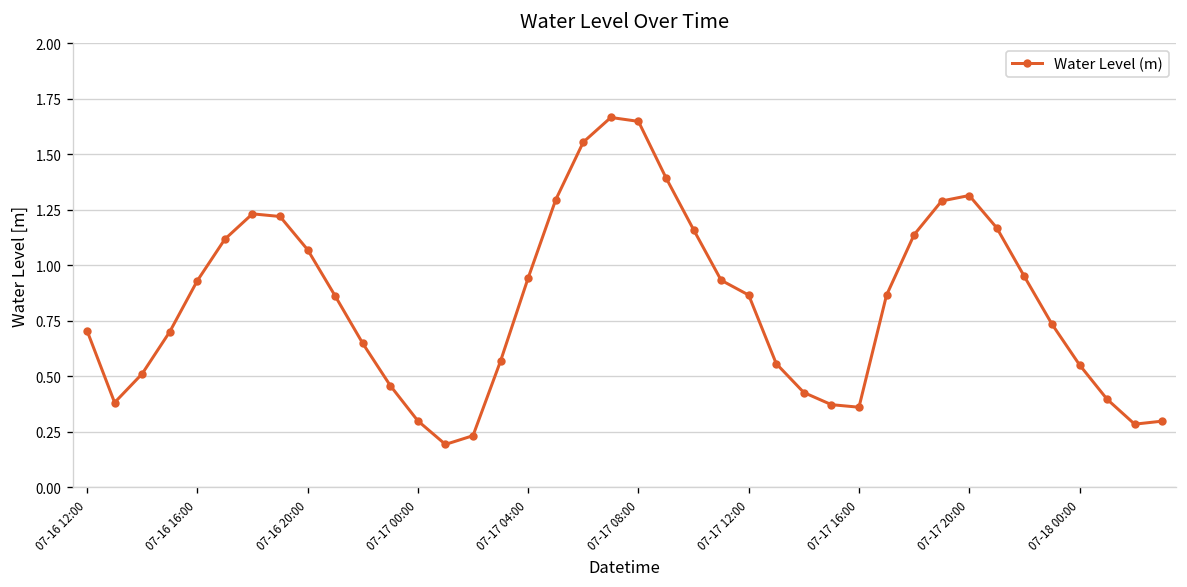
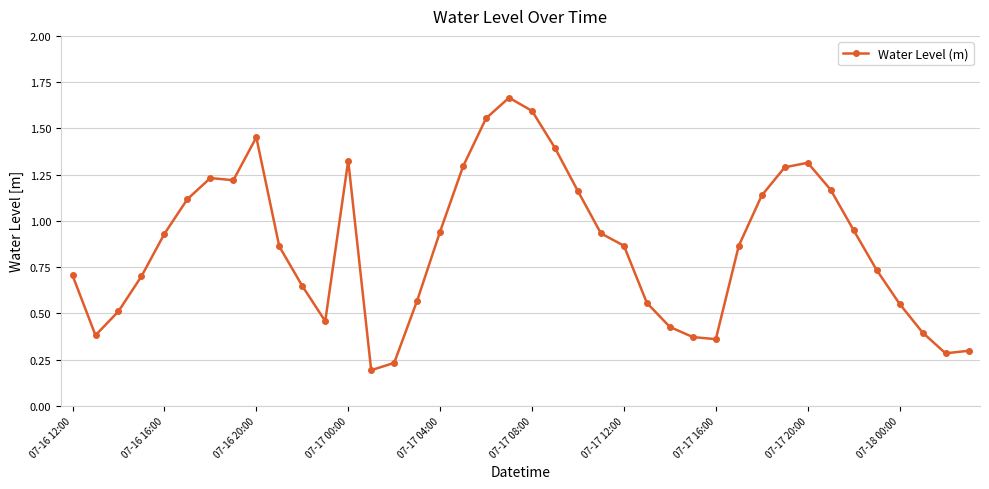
07-16 20:00: 1.07 -> 1.45
07-17 00:00: 0.30 -> 1.33
07-17 08:00: 1.65 -> 1.59
